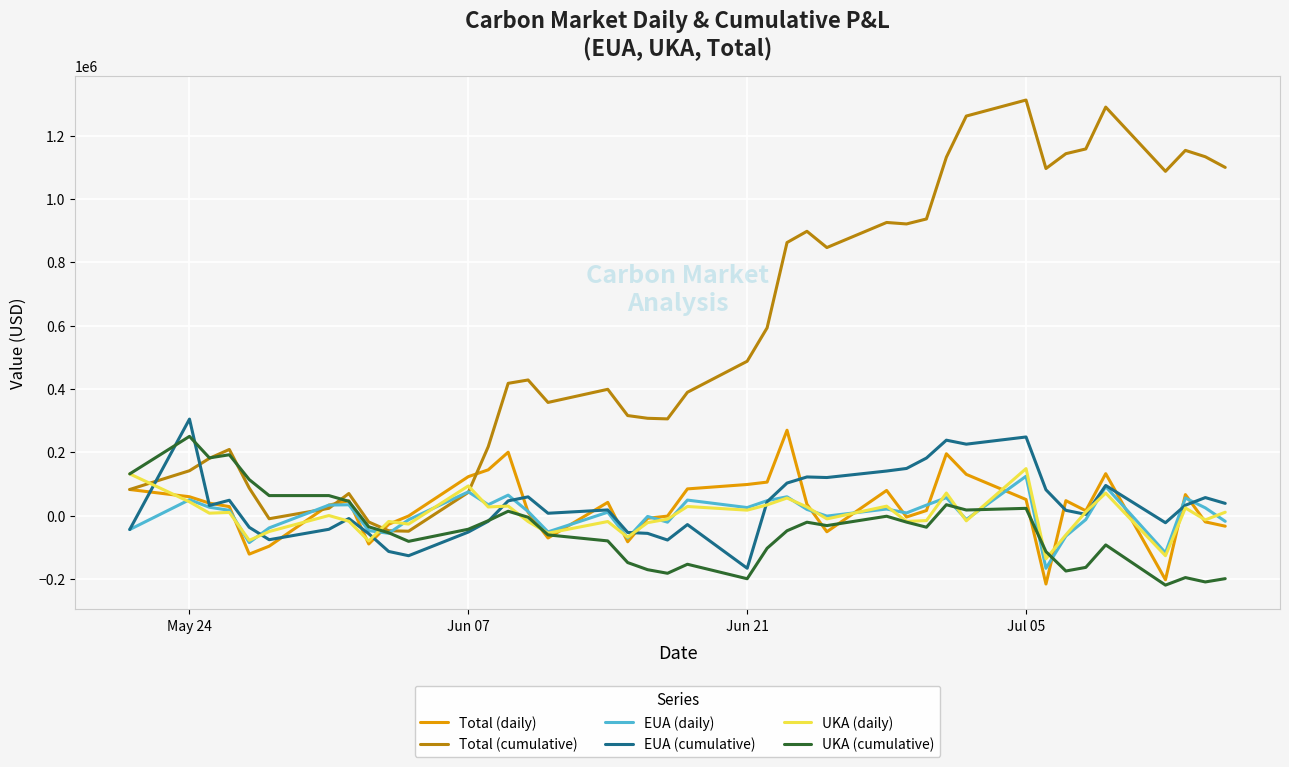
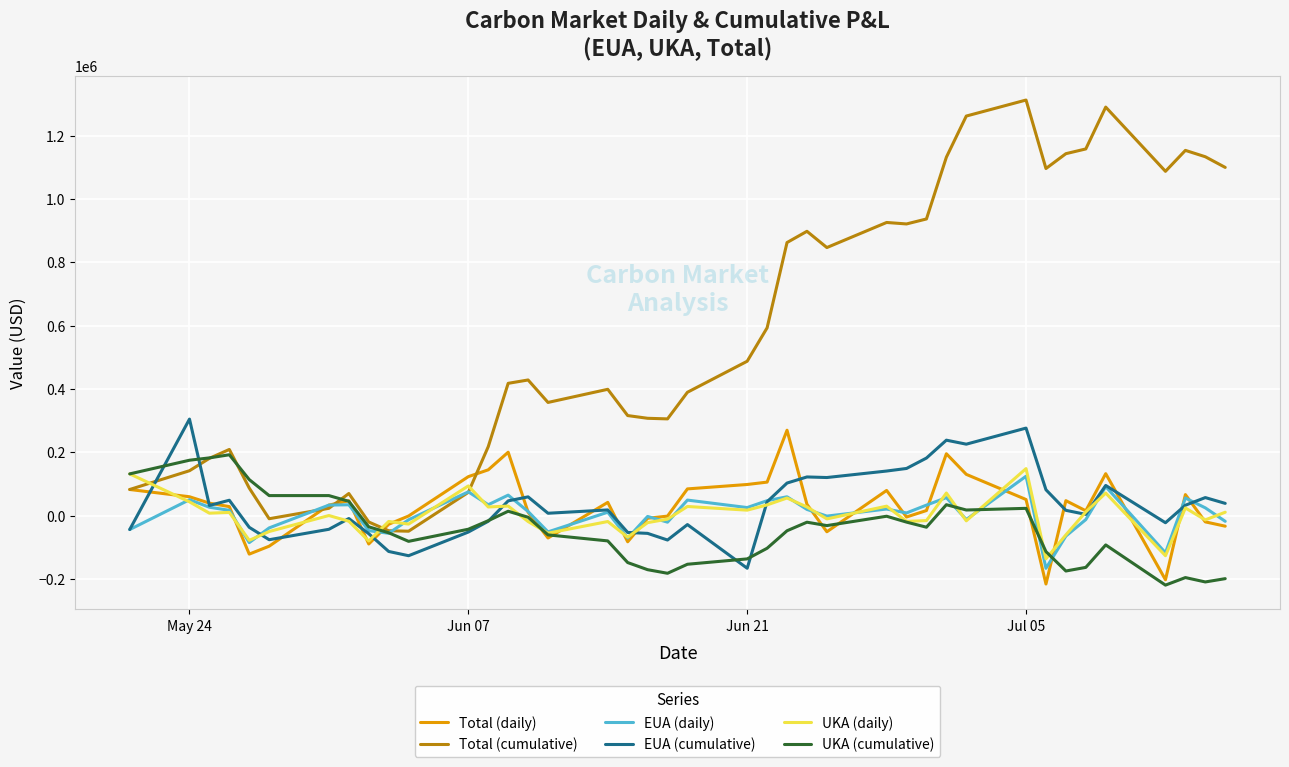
UKA (cumulative), May 24: 250000 -> 170000
UKA (cumulative), Jun 21: -200000 -> -140000
EUA (cumulative), Jul 05: 250000 -> 280000
